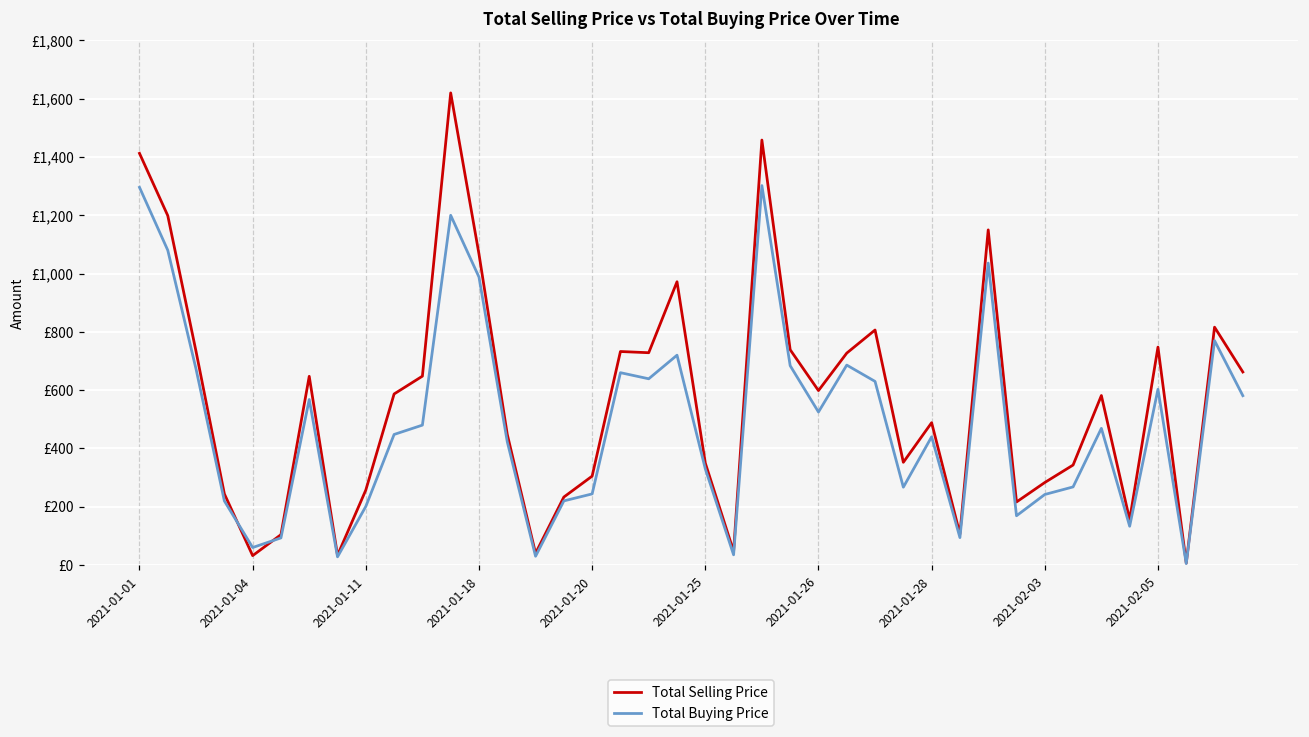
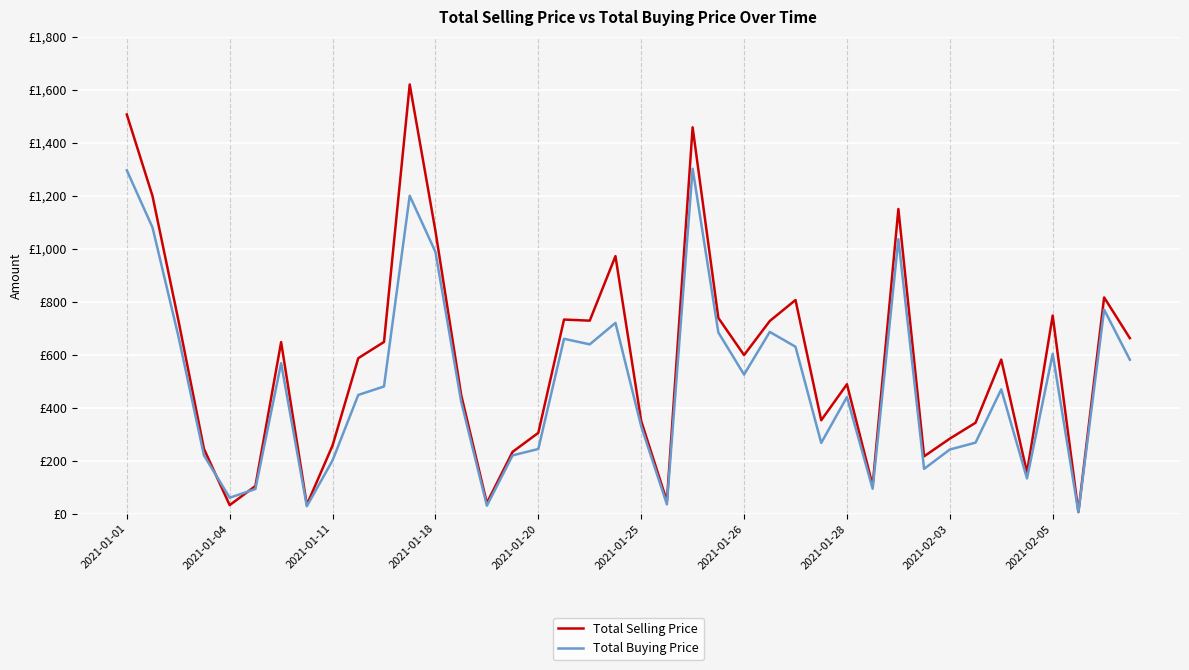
Total Selling Price, 2021-01-01: £1,410 -> £1,510
